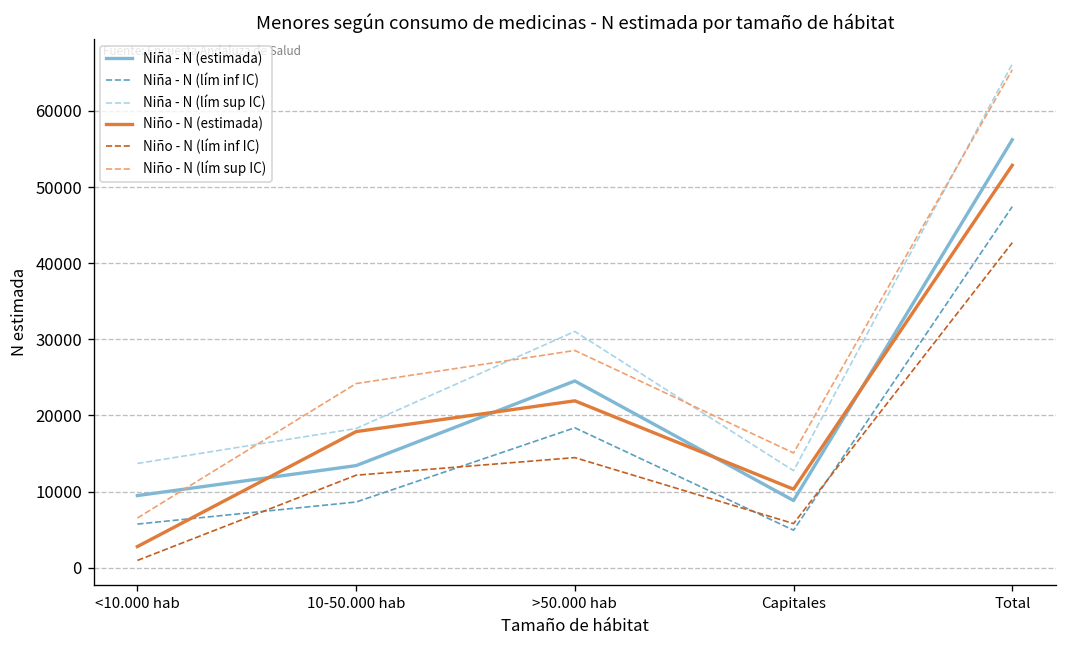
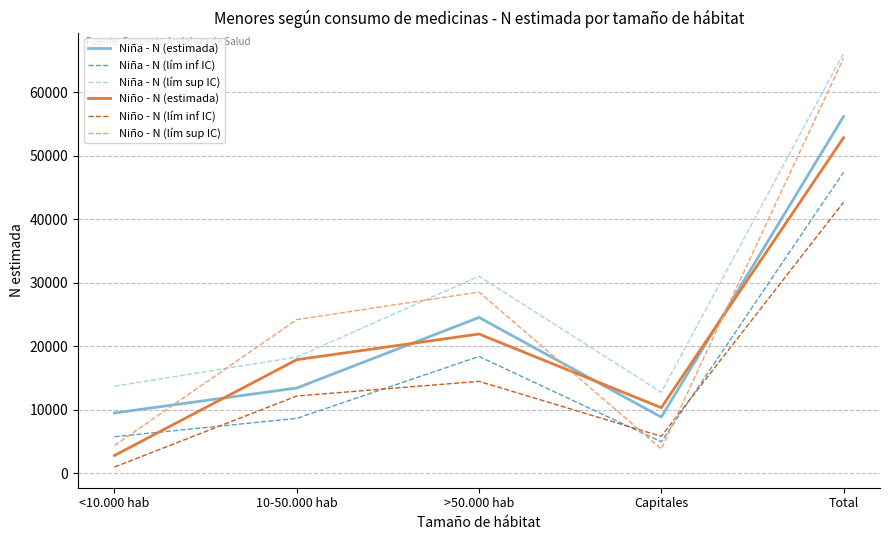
Niño - N (lím sup IC), <10.000 hab: 7000 -> 4000
Niño - N (lím sup IC), Capitales: 15000 -> 4000
